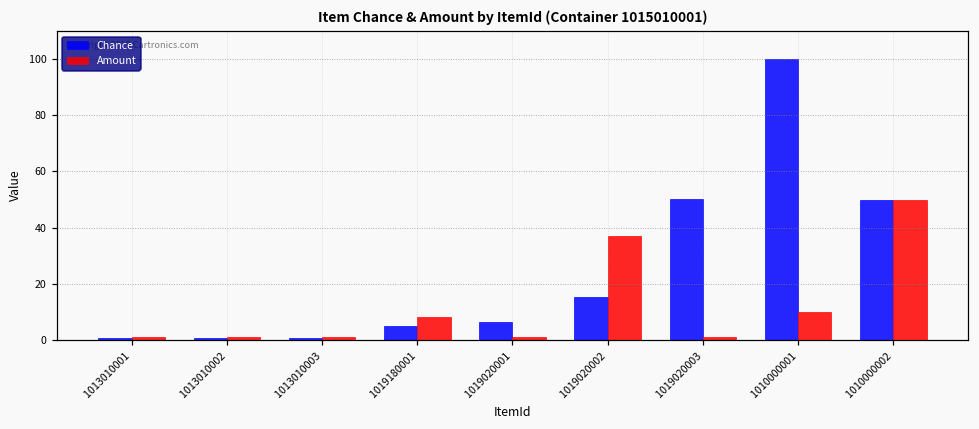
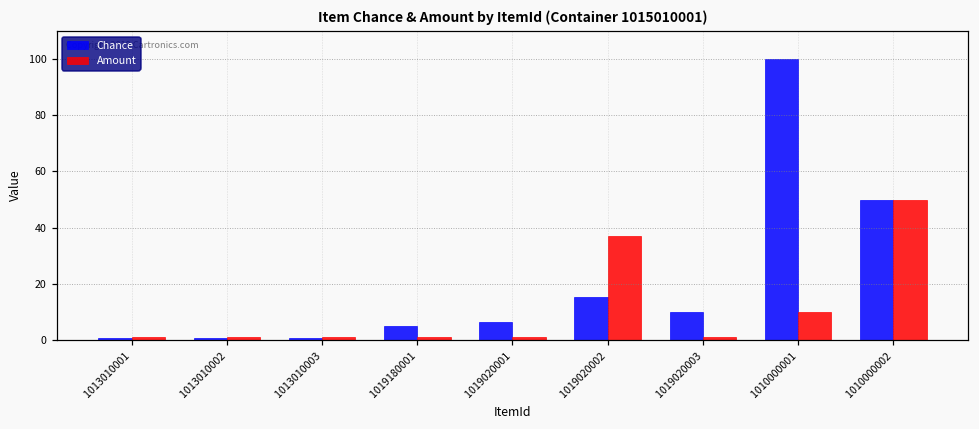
Amount, 1019180001: 8 -> 1
Chance, 1019020003: 50 -> 10
